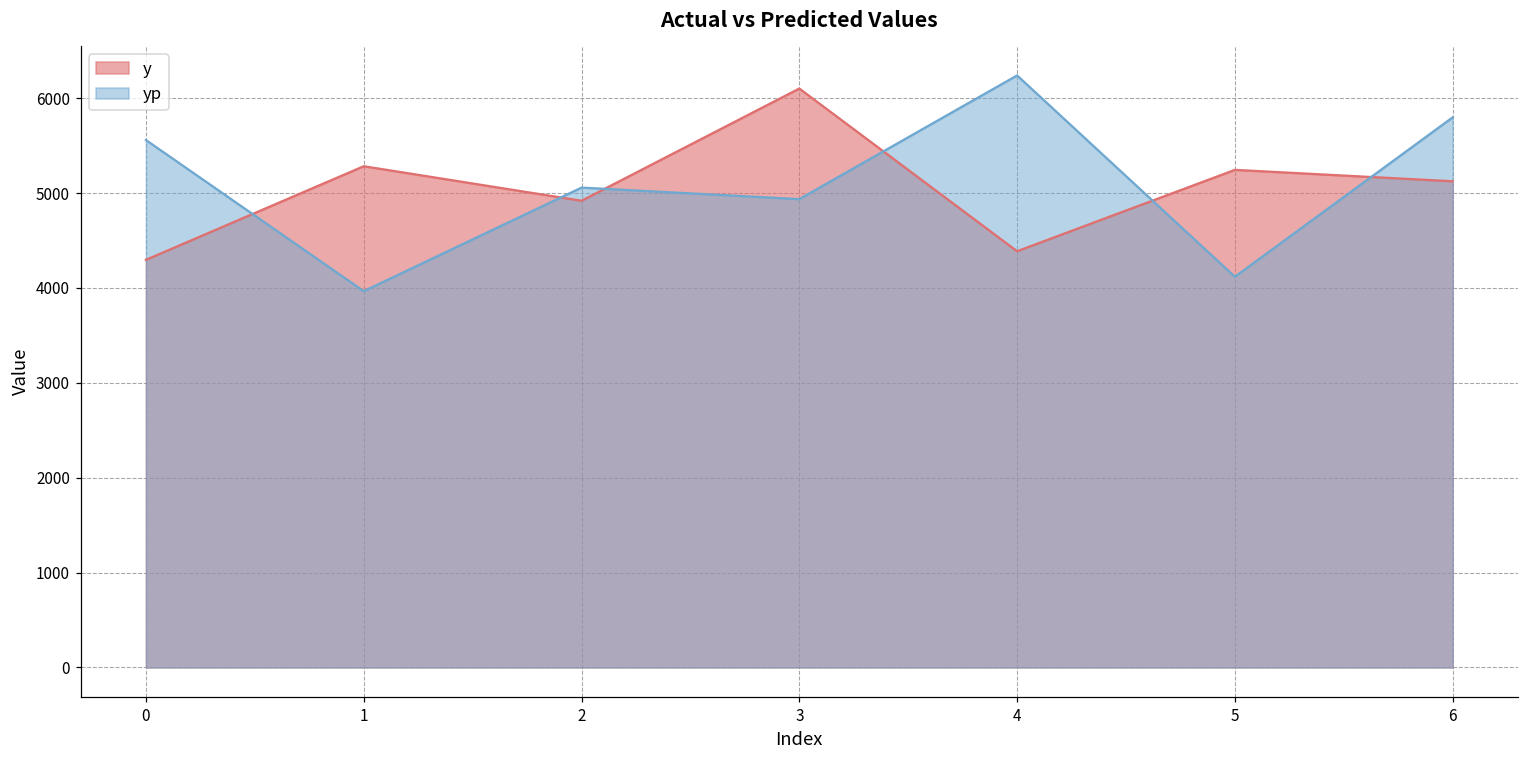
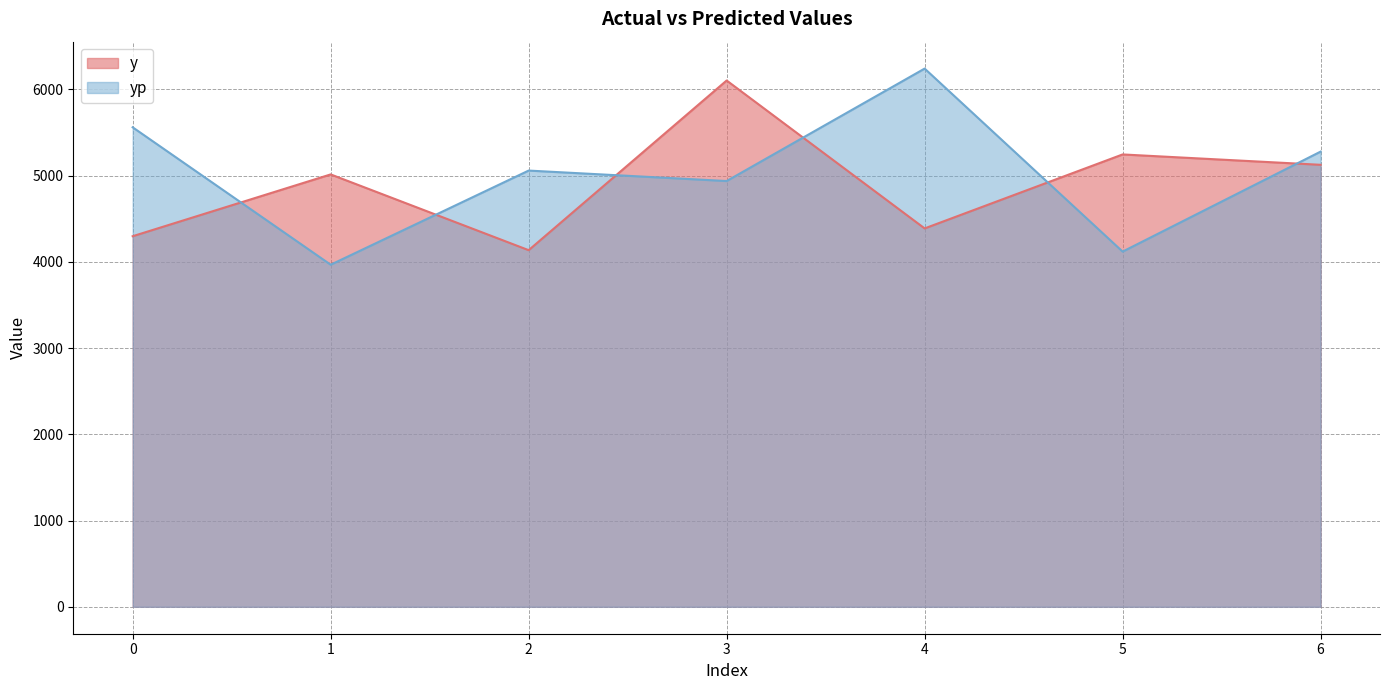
y, 1: 5300 -> 5000
y, 2: 4900 -> 4100
yp, 6: 5800 -> 5300
